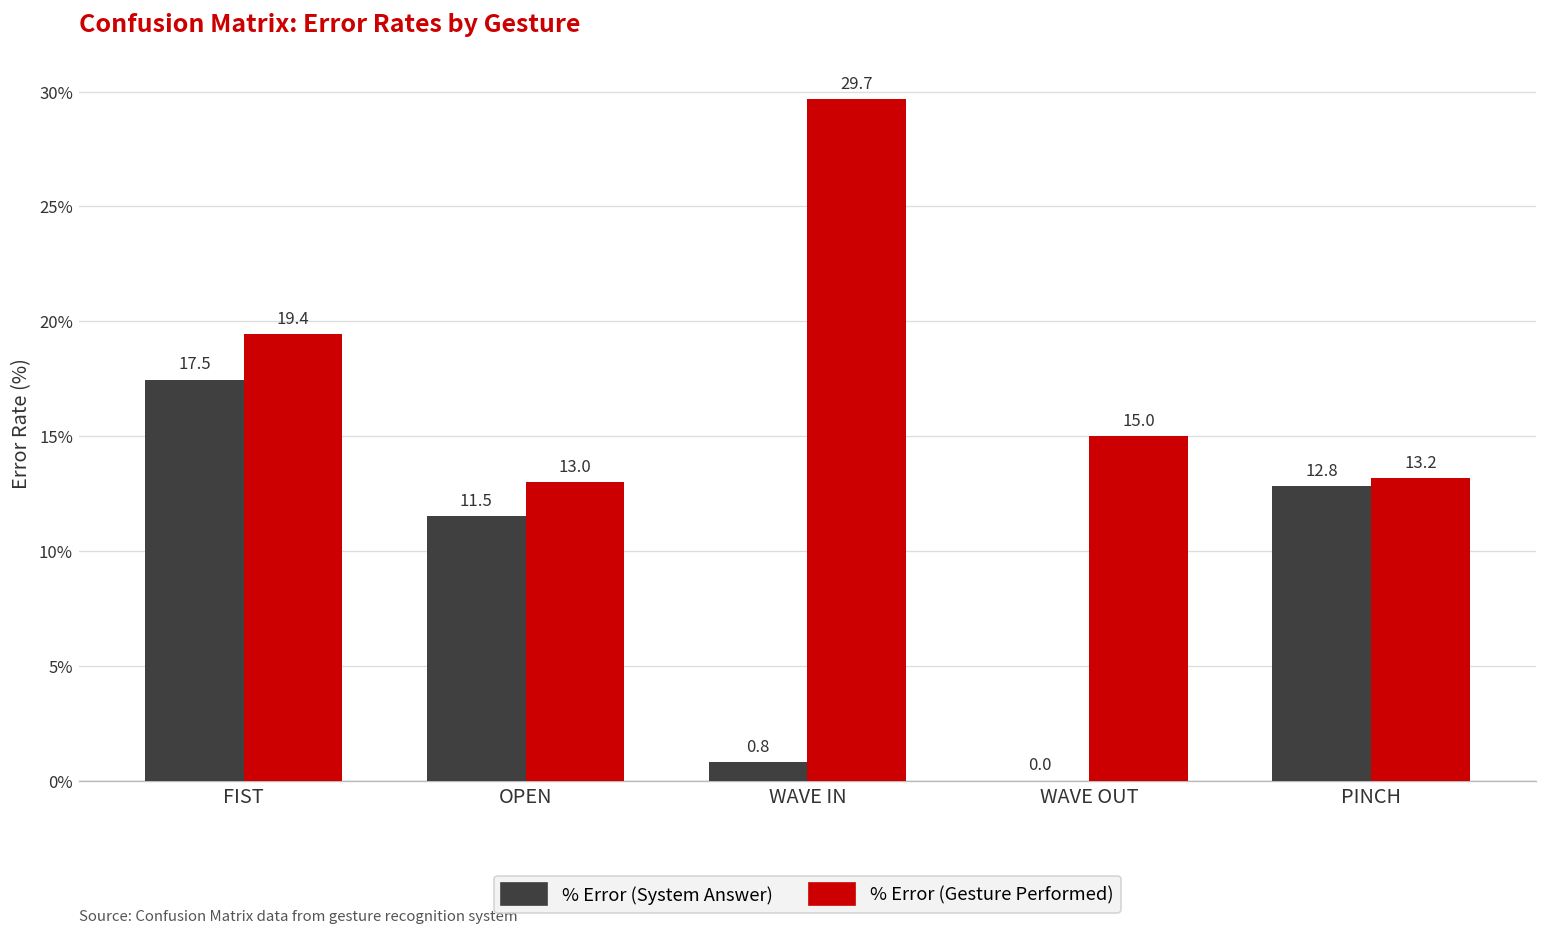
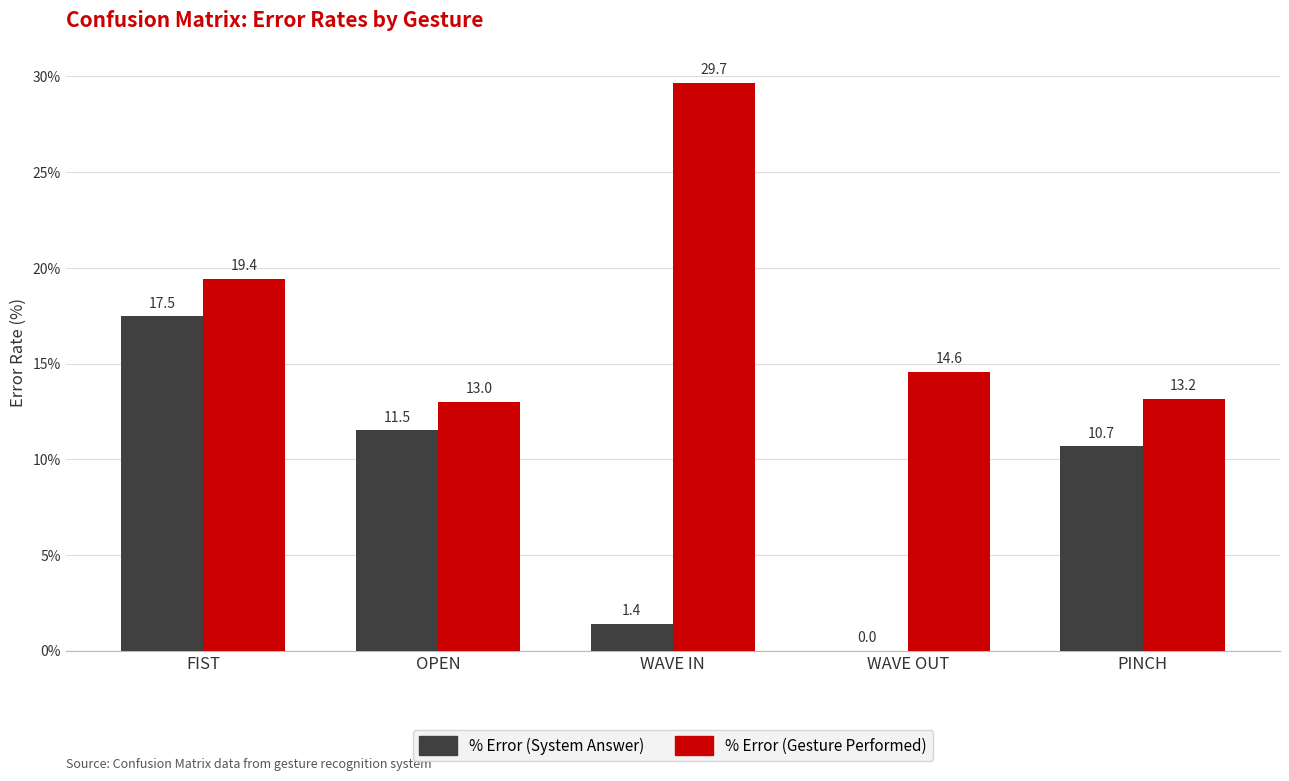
% Error (System Answer), WAVE IN: 0.8 -> 1.4
% Error (Gesture Performed), WAVE OUT: 15.0 -> 14.6
% Error (System Answer), PINCH: 12.8 -> 10.7
